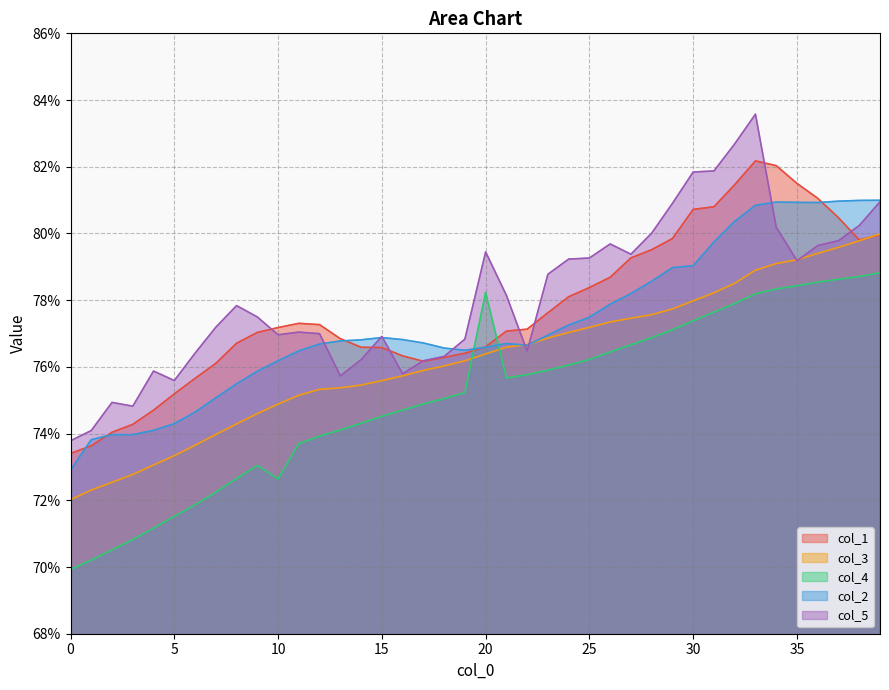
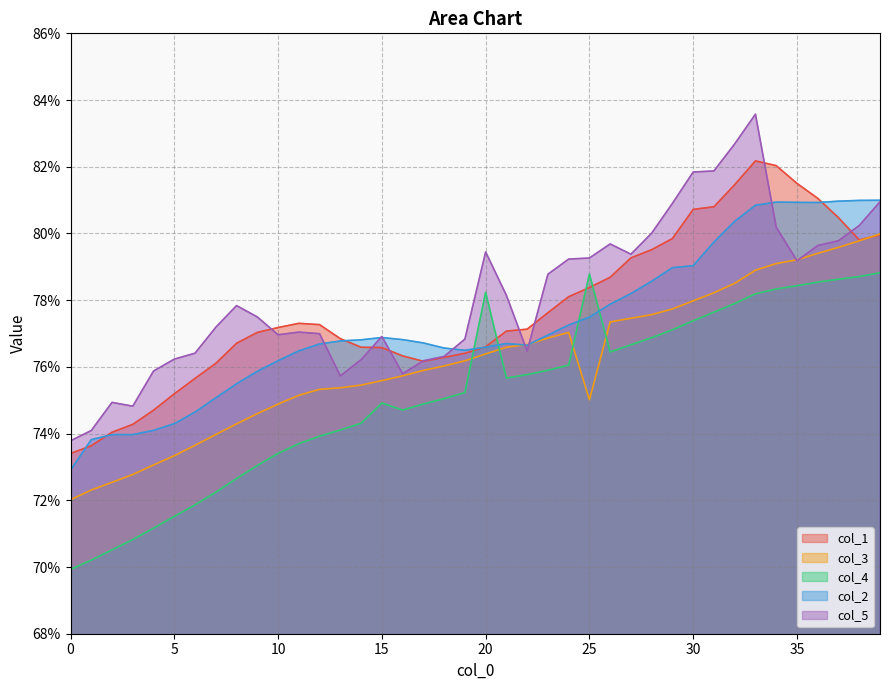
col_5, 5: 75.6% -> 76.2%
col_4, 10: 72.6% -> 73.4%
col_4, 15: 74.5% -> 74.9%
col_3, 25: 77.2% -> 75.0%
col_4, 25: 76.2% -> 78.8%
